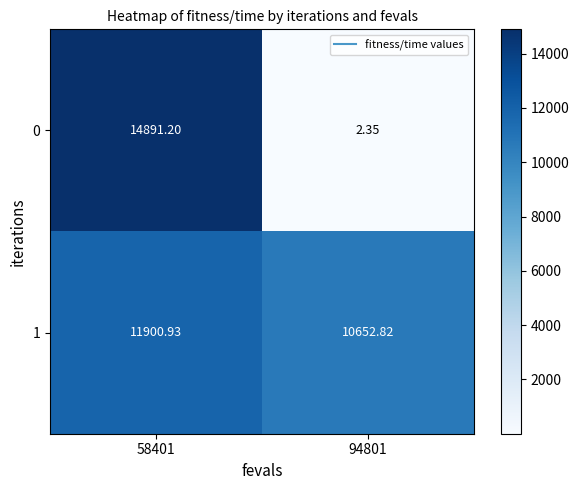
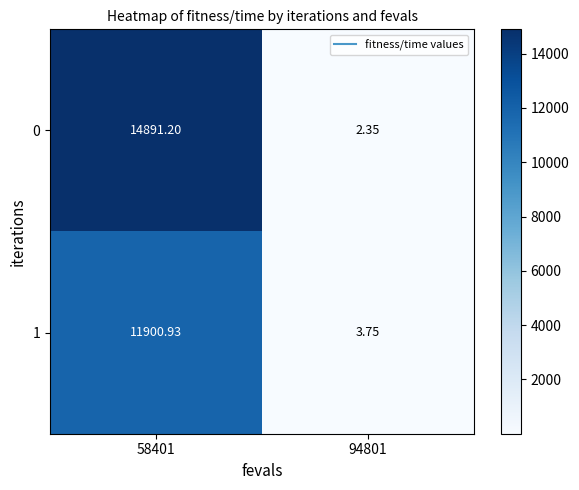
1, 94801: 10652.82 -> 3.75
